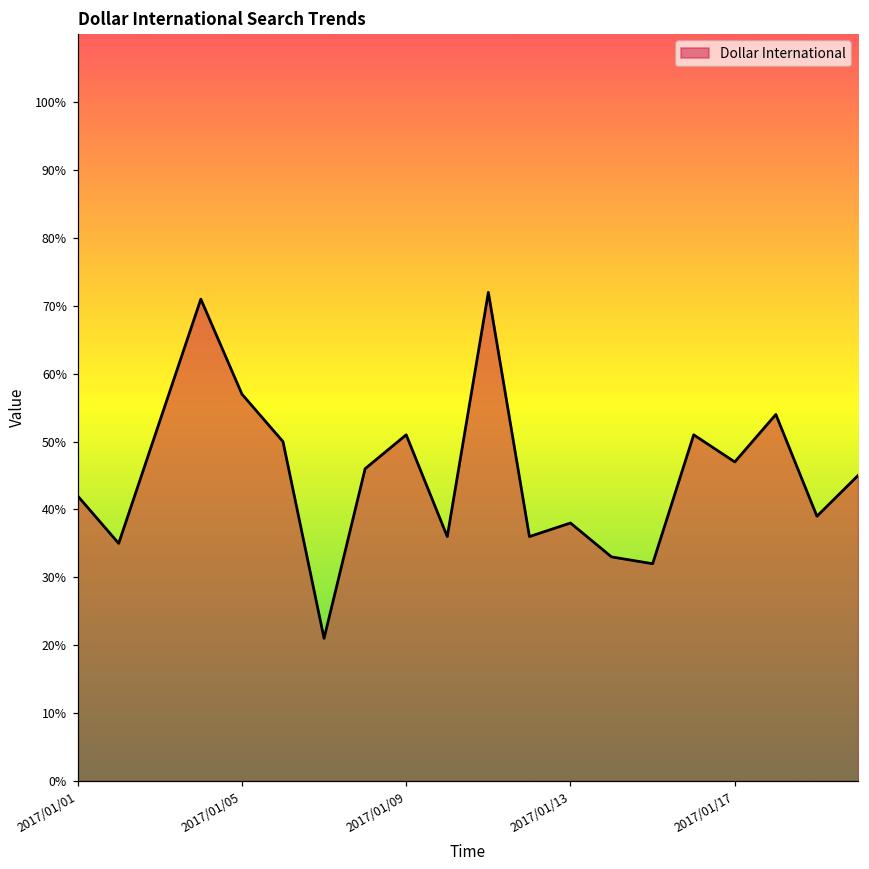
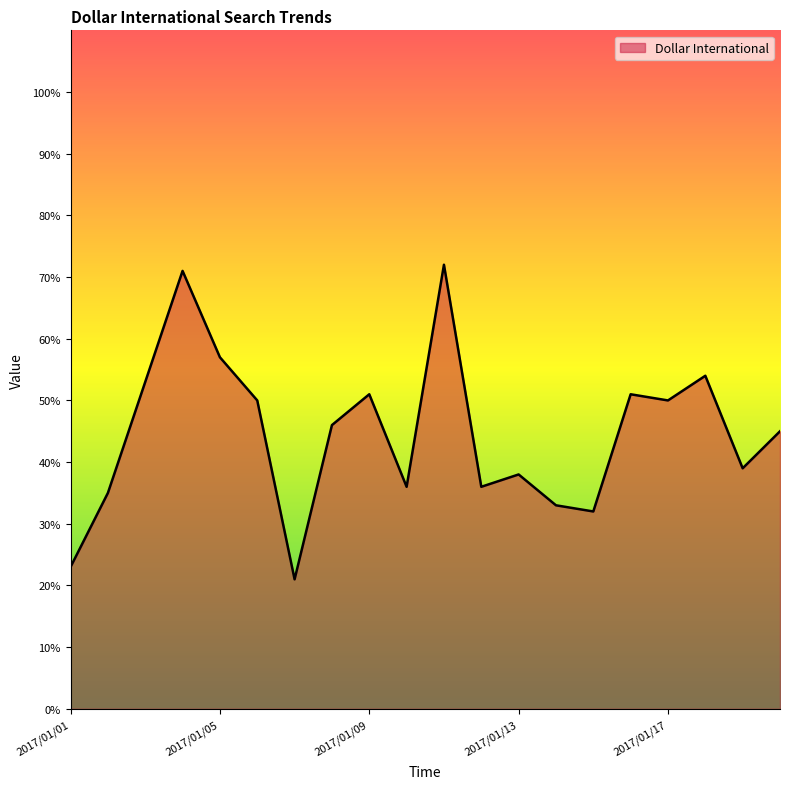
2017/01/01: 42% -> 23%
2017/01/17: 47% -> 50%
